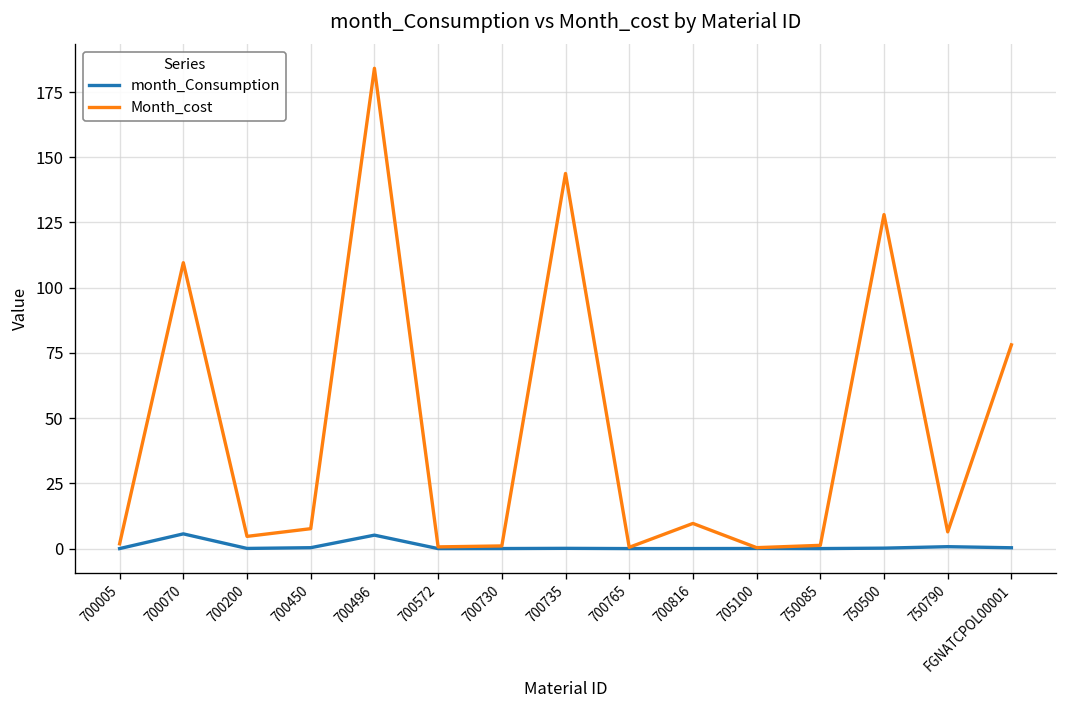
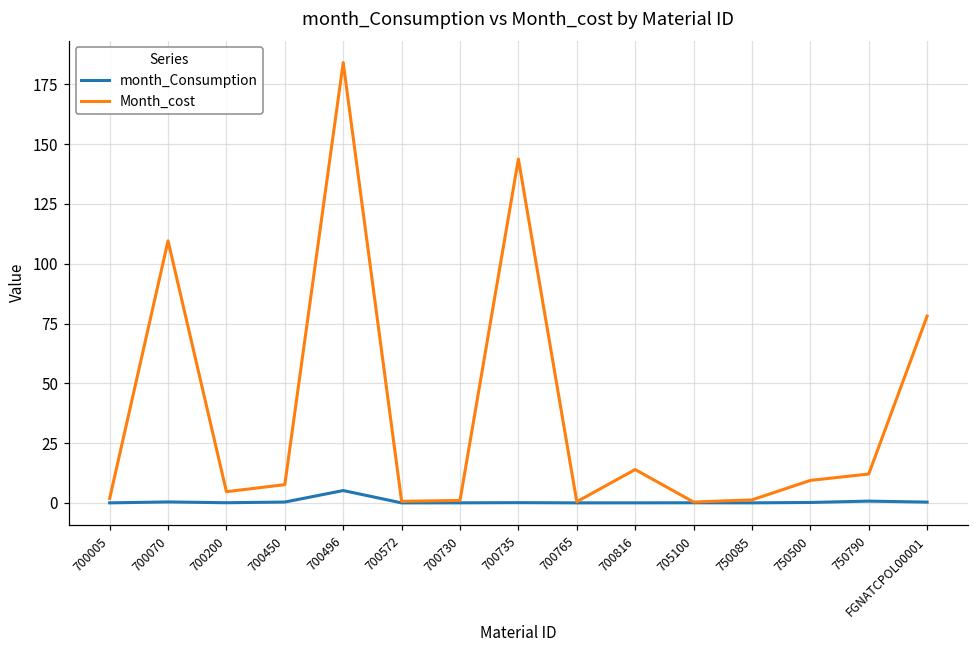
month_Consumption, 700070: 6 -> 0
Month_cost, 700816: 10 -> 14
Month_cost, 750500: 128 -> 9
Month_cost, 750790: 6 -> 12
